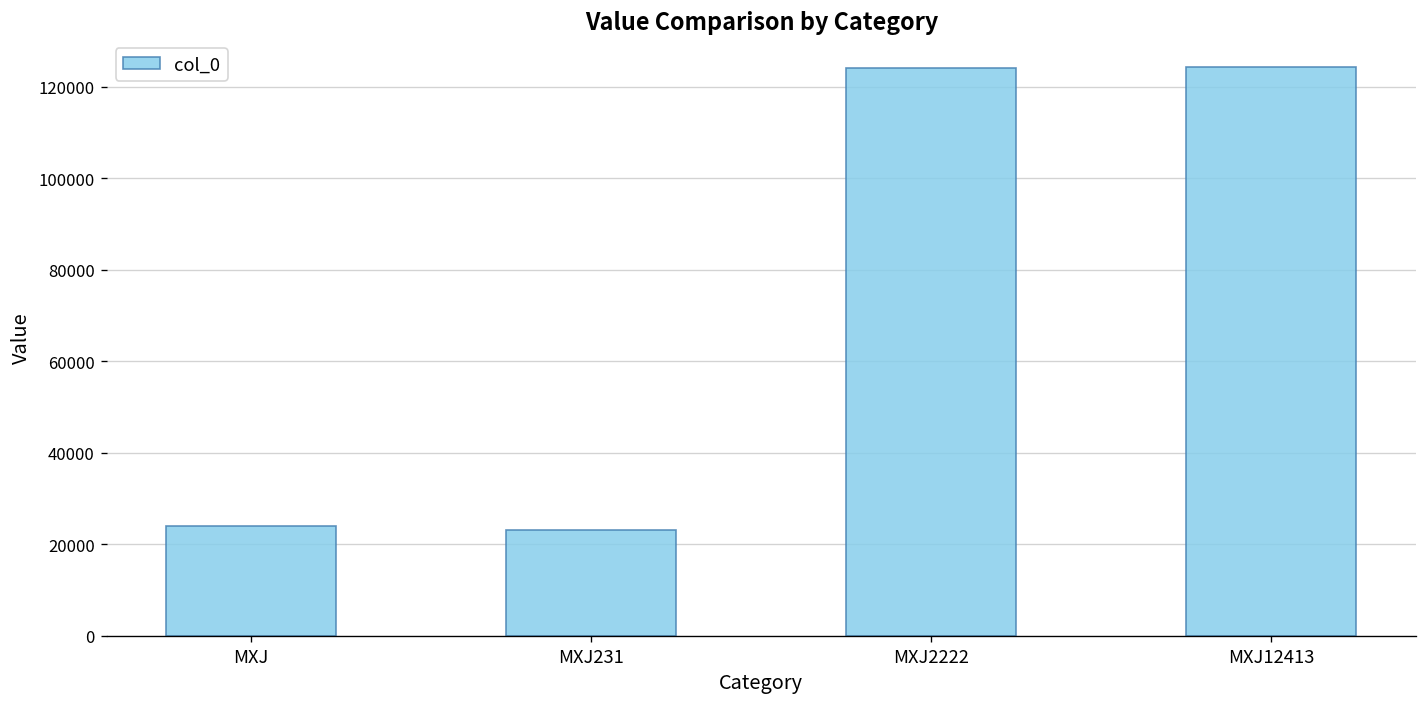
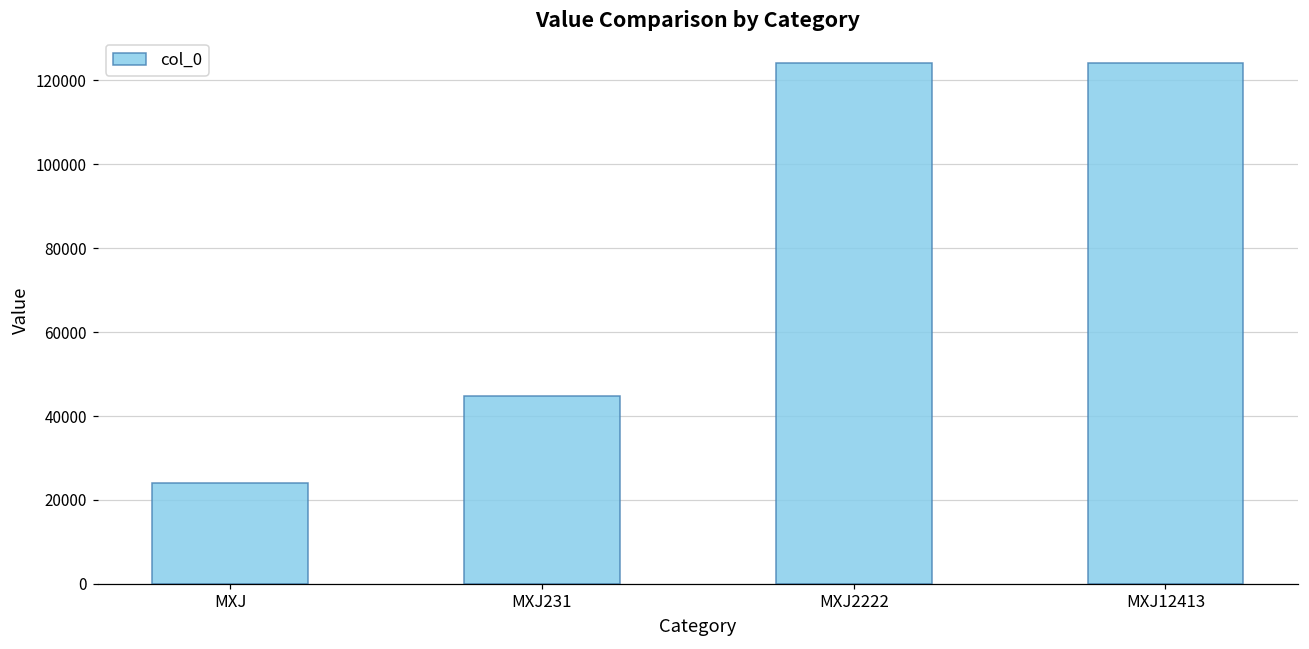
MXJ231: 23000 -> 45000
